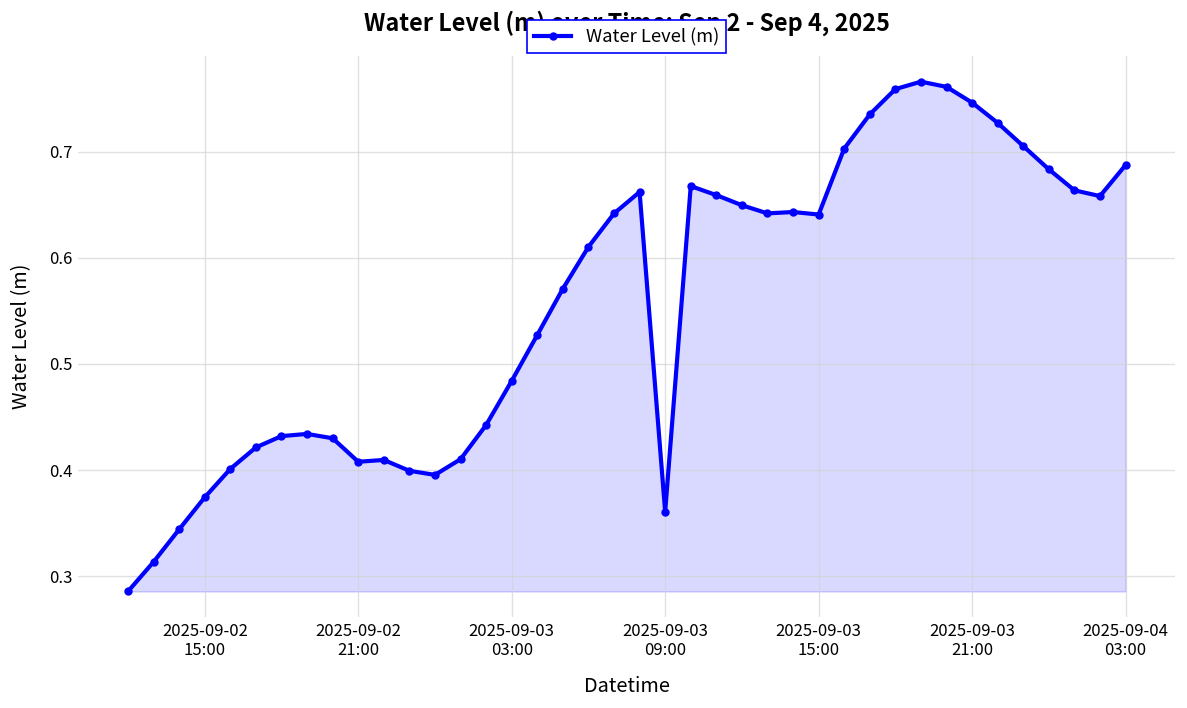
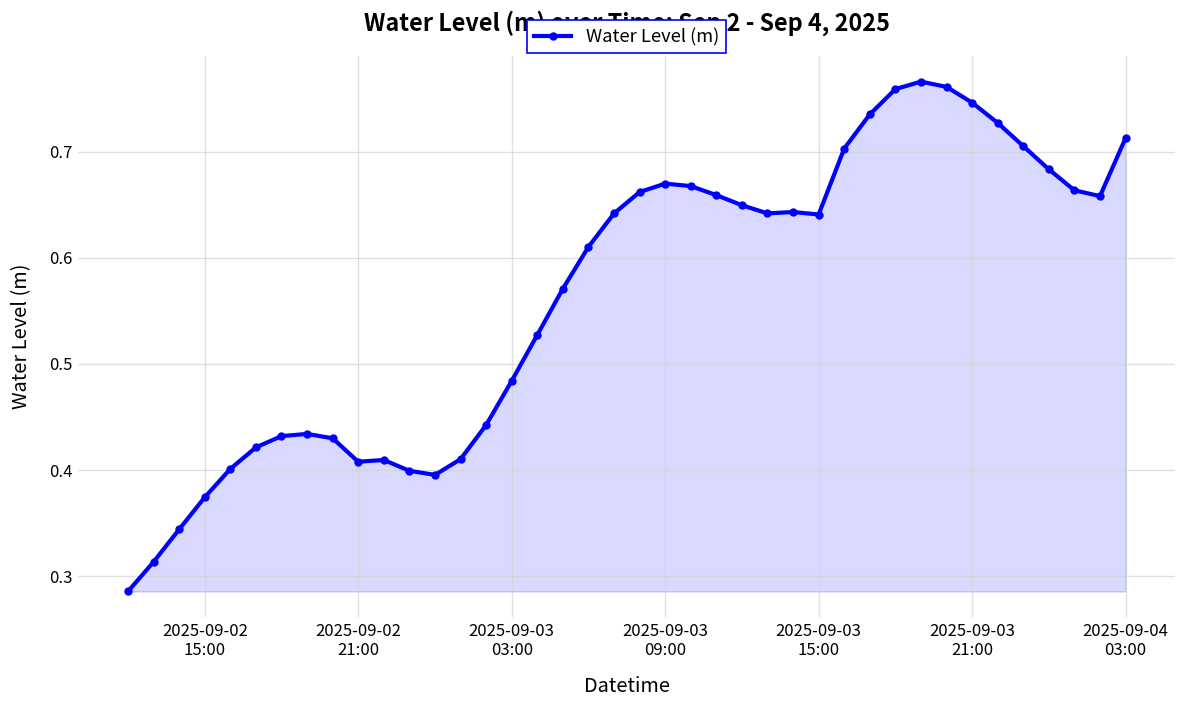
2025-09-03 09:00: 0.36 -> 0.67
2025-09-04 03:00: 0.69 -> 0.71
